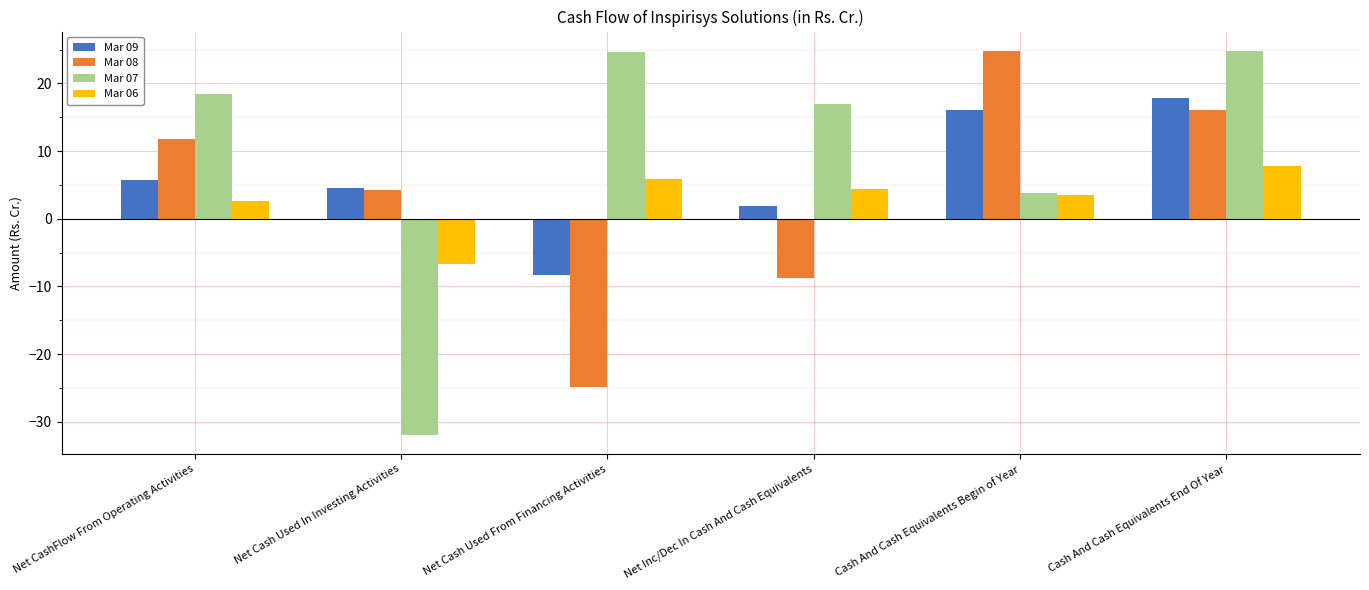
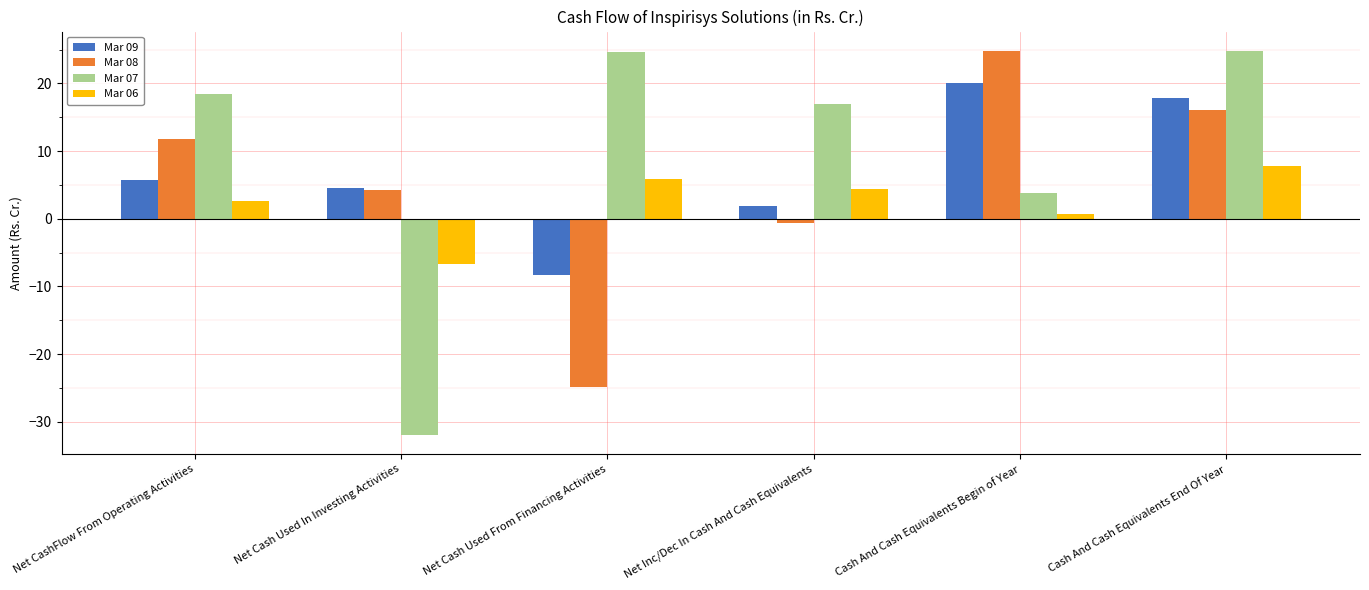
Mar 08, Net Inc/Dec In Cash And Cash Equivalents: -9 -> -1
Mar 09, Cash And Cash Equivalents Begin of Year: 16 -> 20
Mar 06, Cash And Cash Equivalents Begin of Year: 3 -> 1
